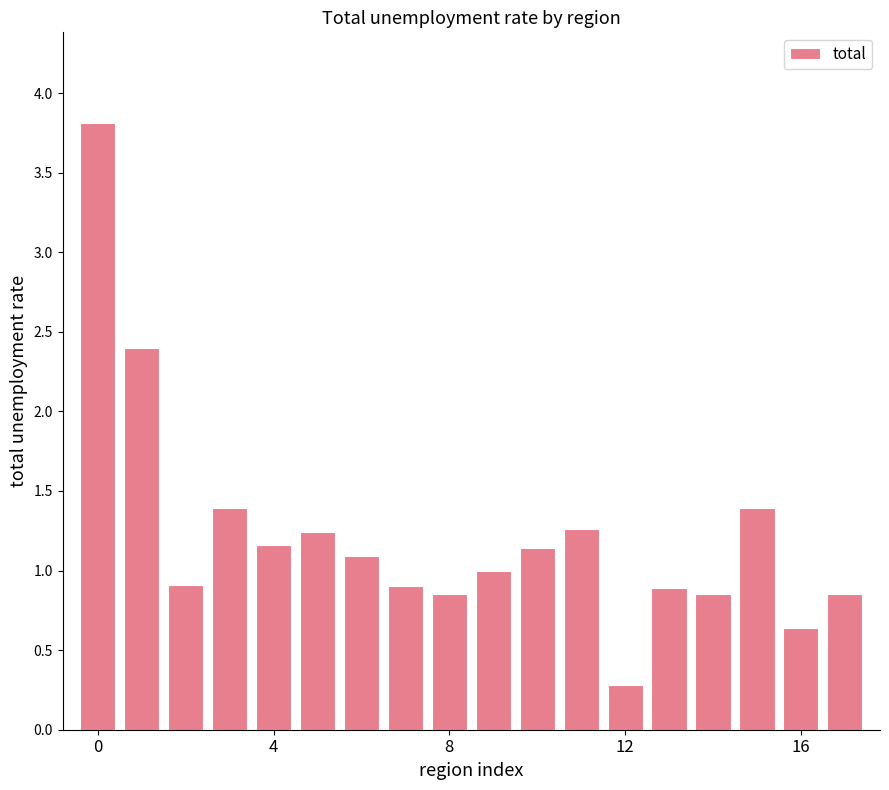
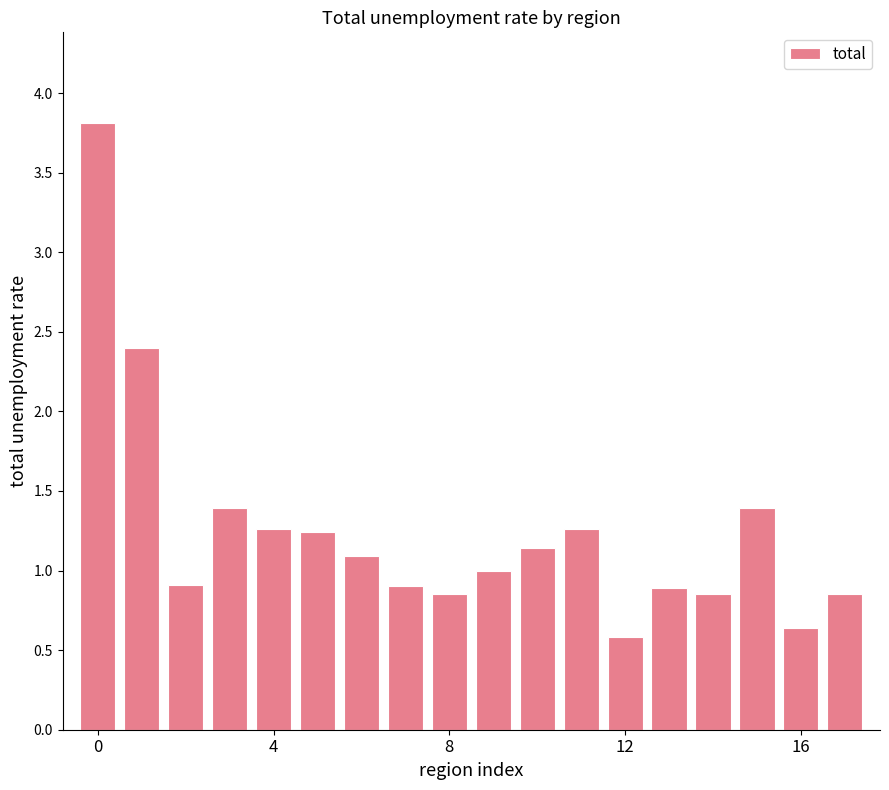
4: 1.16 -> 1.26
12: 0.28 -> 0.58
